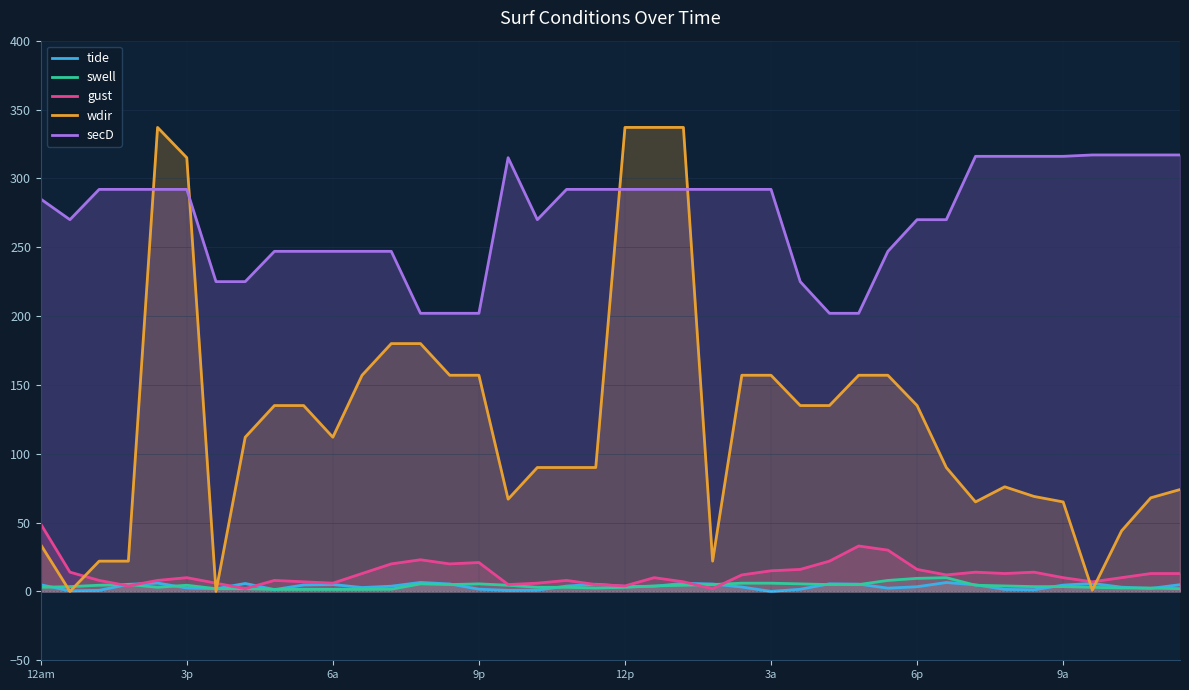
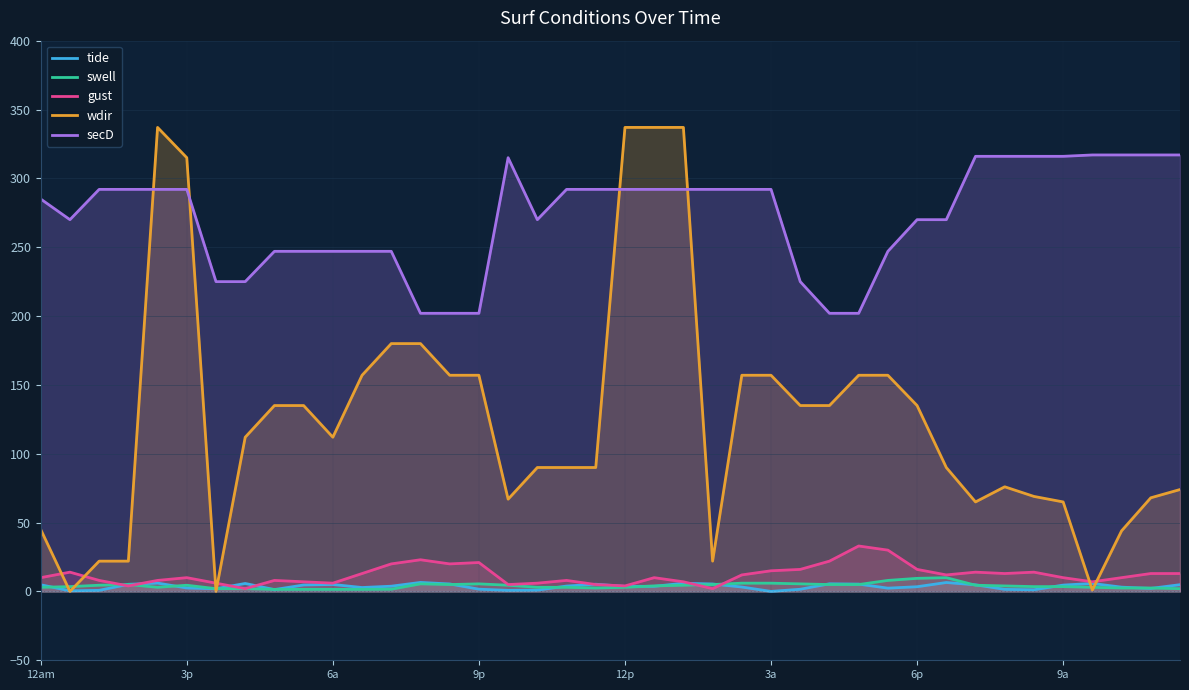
gust, 12am: 49 -> 10
wdir, 12am: 34 -> 45
